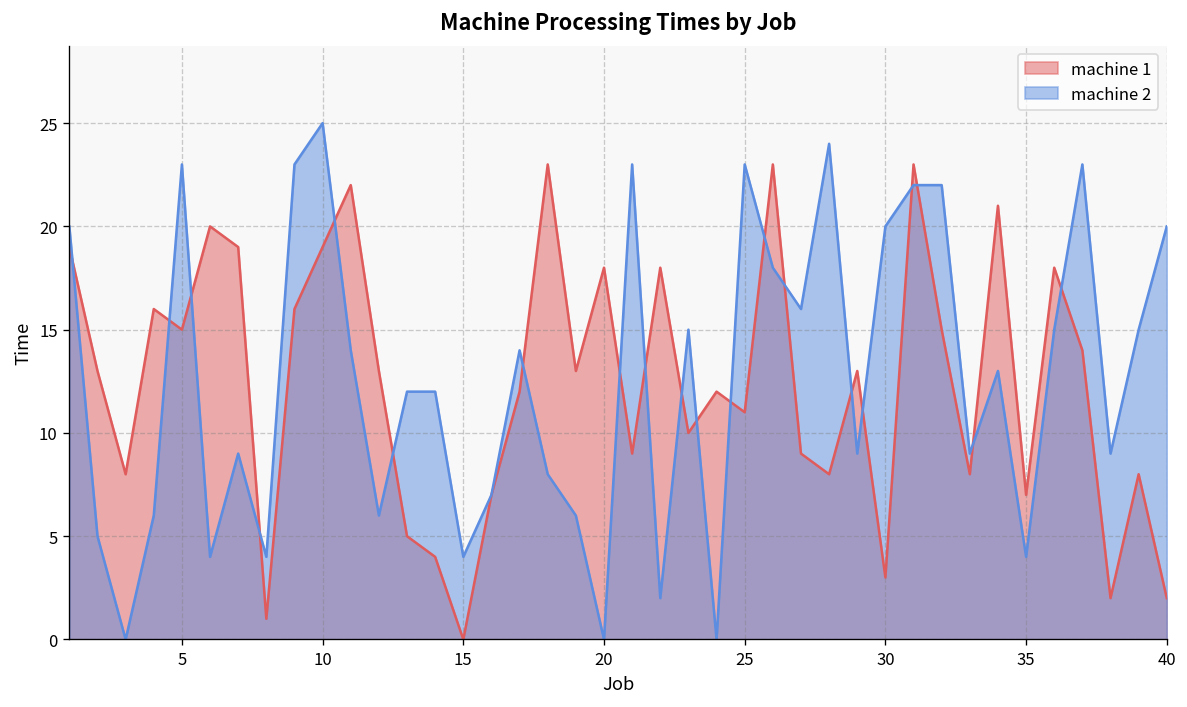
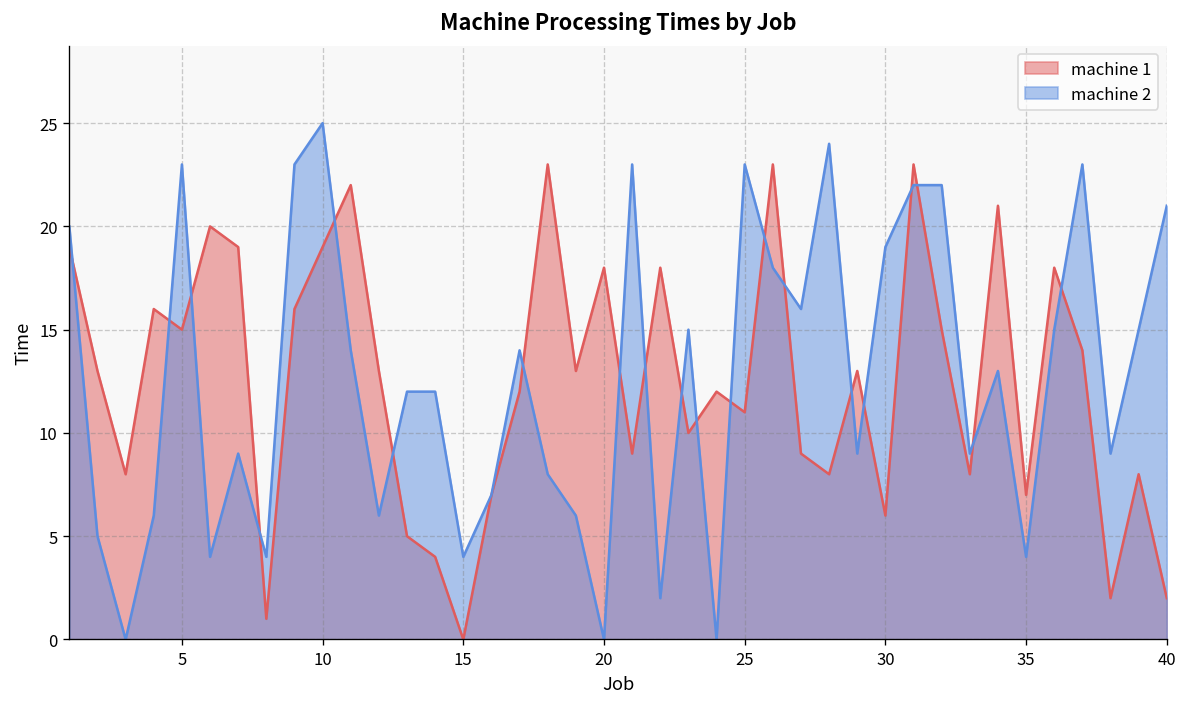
machine 1, 30: 3 -> 6
machine 2, 30: 20 -> 19
machine 2, 40: 20 -> 21
